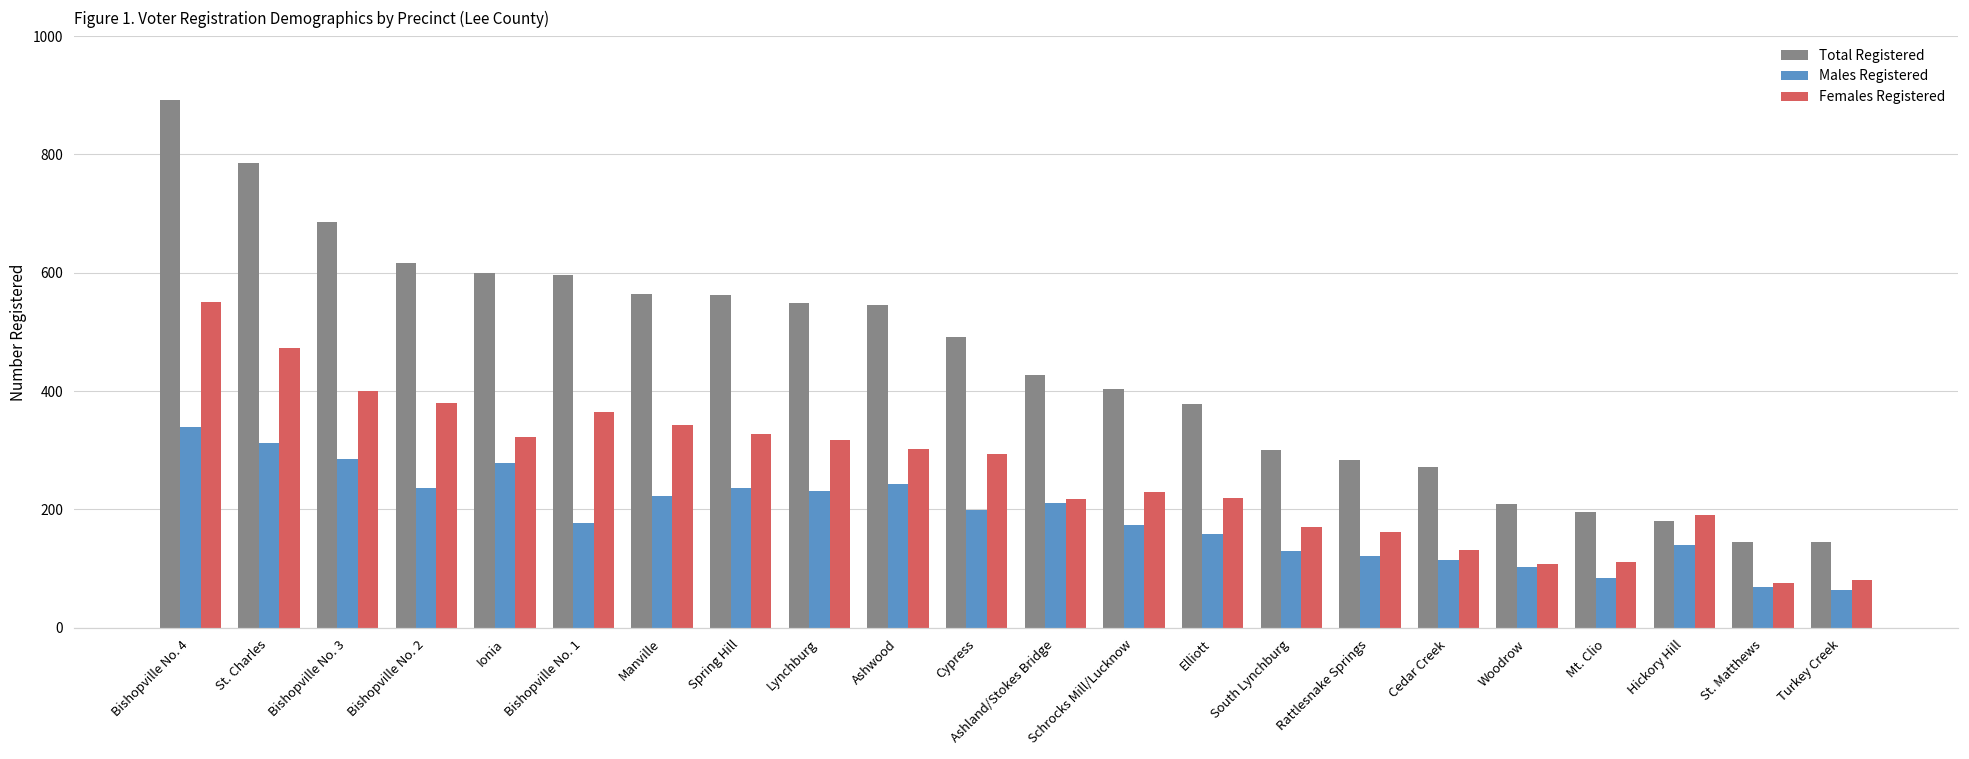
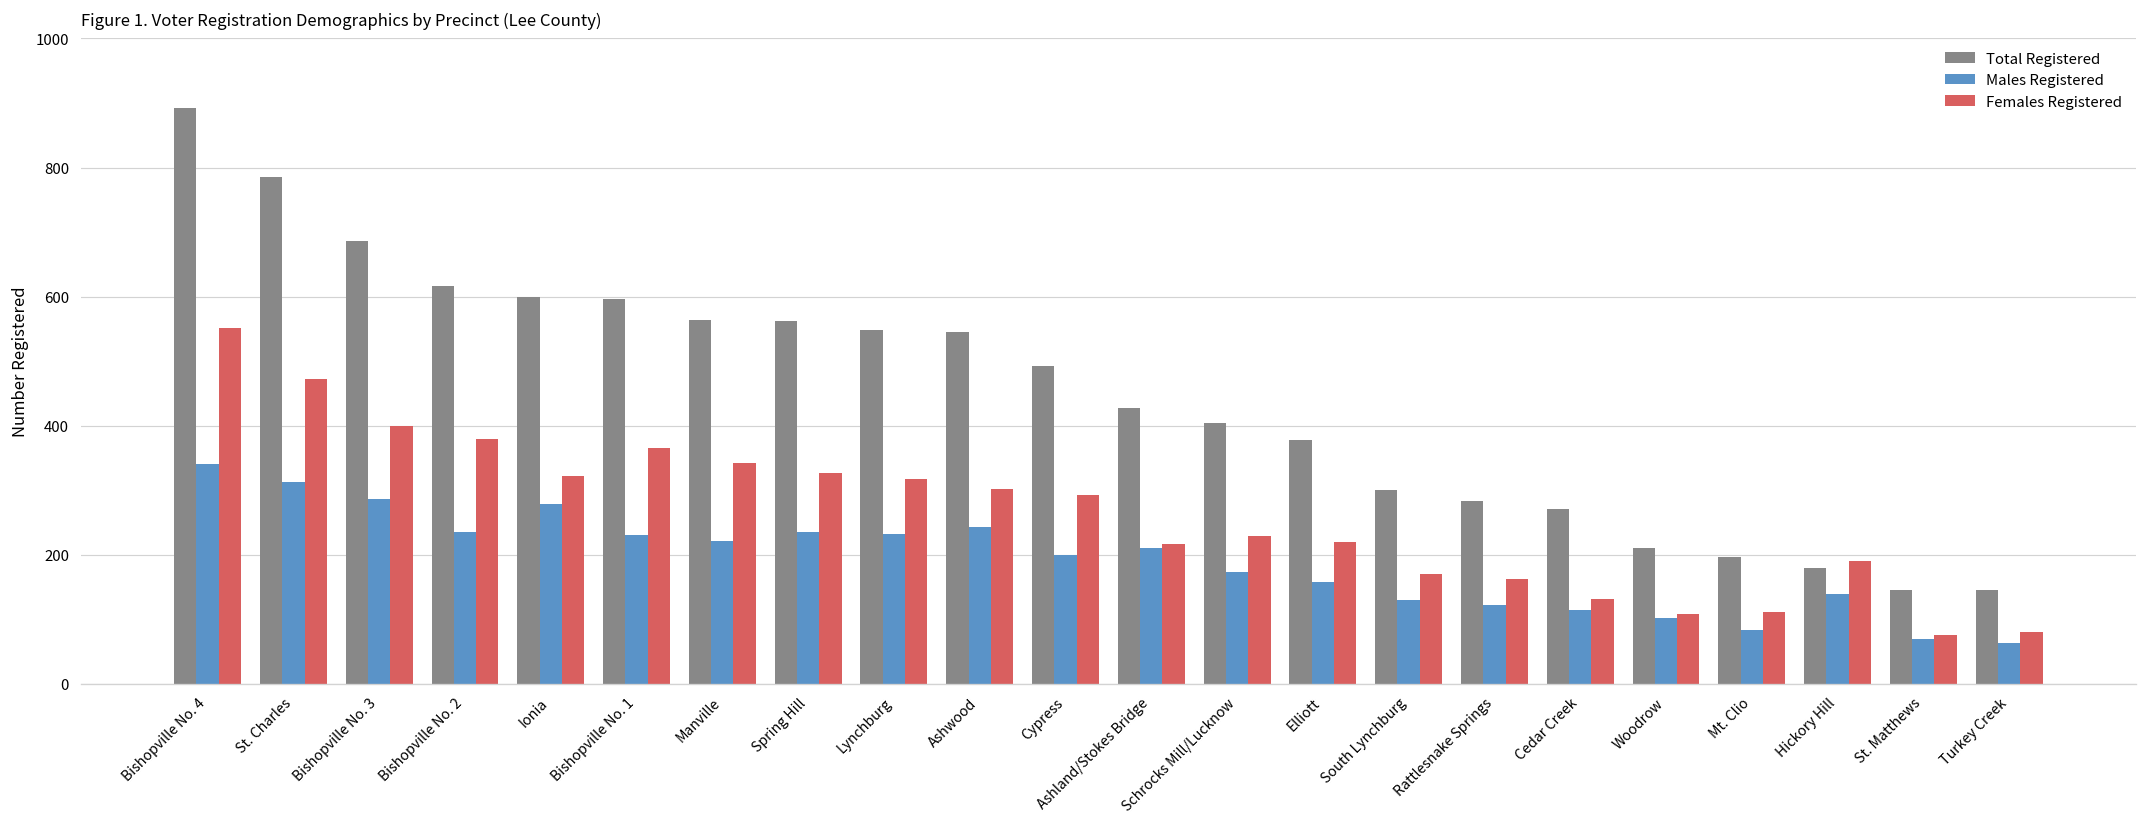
Males Registered, Bishopville No. 1: 180 -> 230
